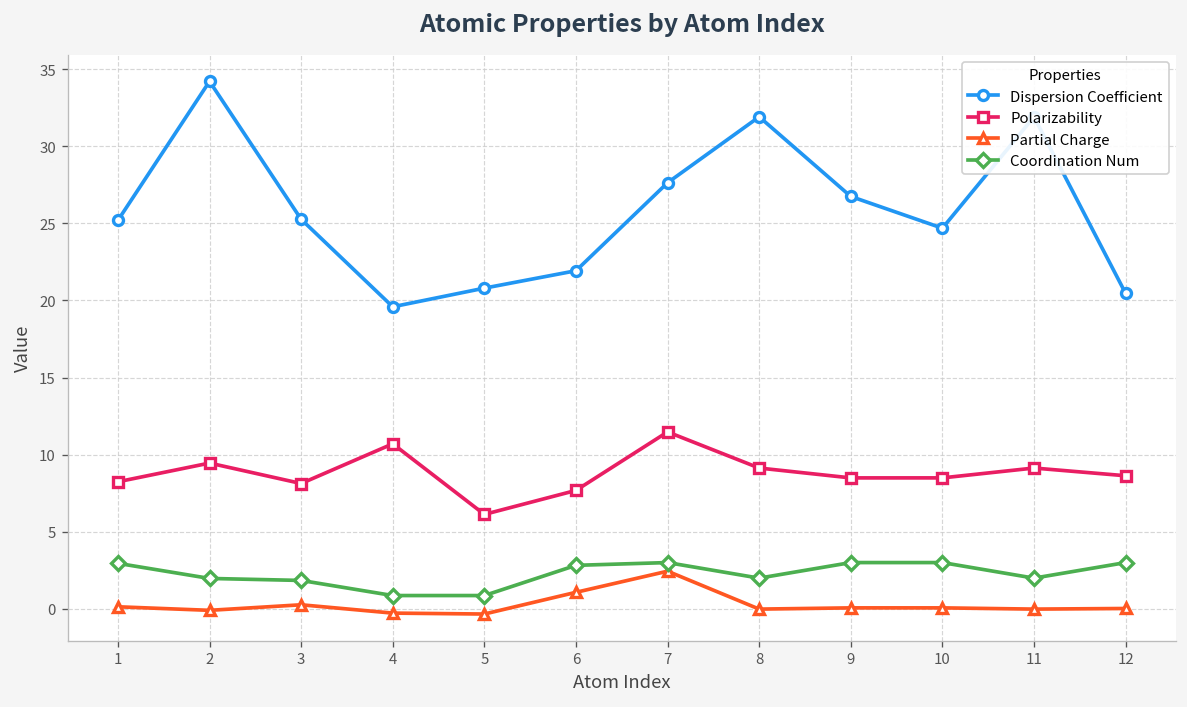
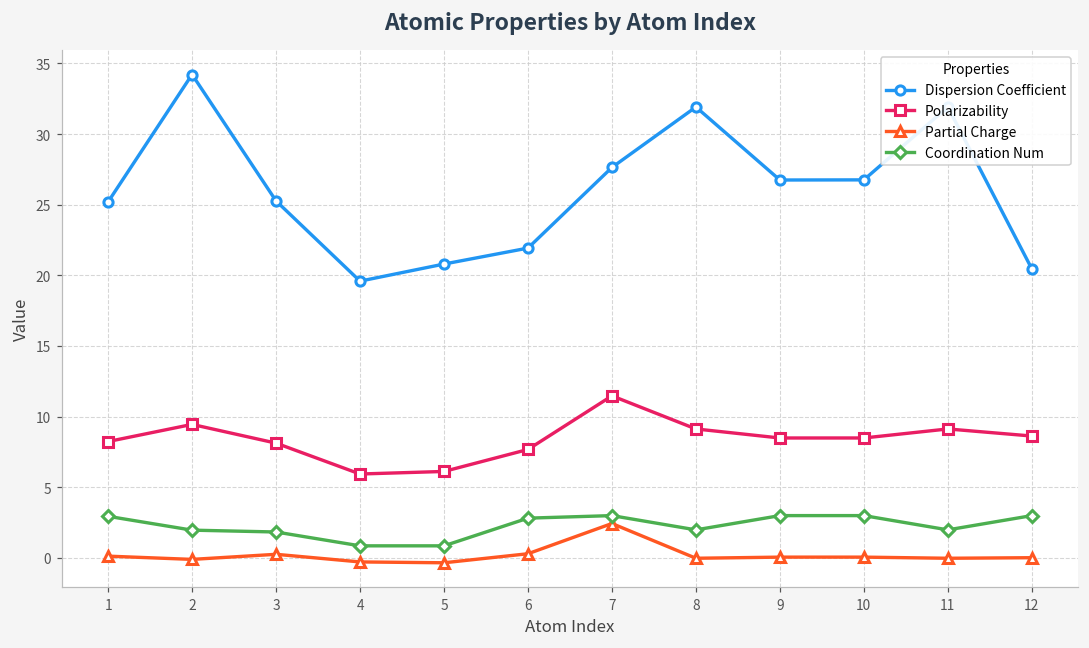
Polarizability, 4: 10.7 -> 5.9
Partial Charge, 6: 1.1 -> 0.3
Dispersion Coefficient, 10: 24.7 -> 26.8
